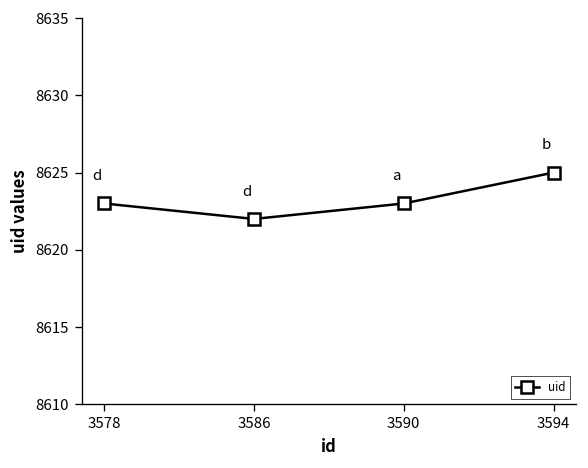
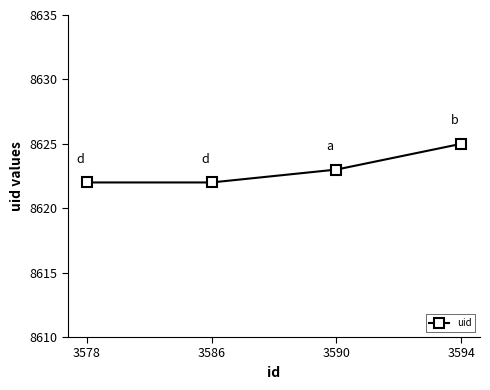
3578: 8623 -> 8622
